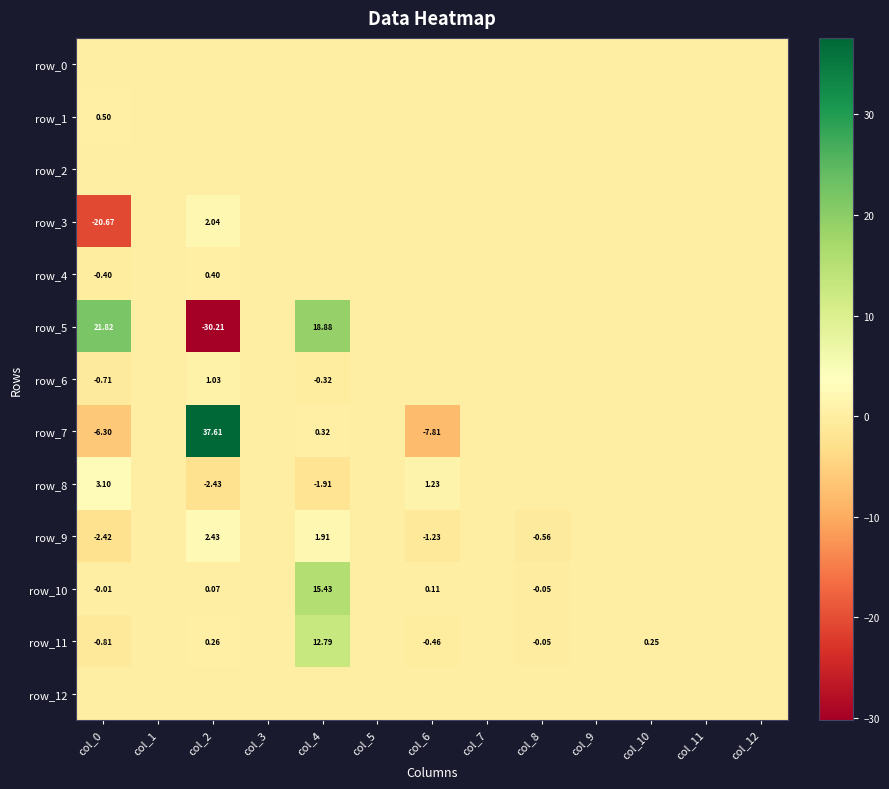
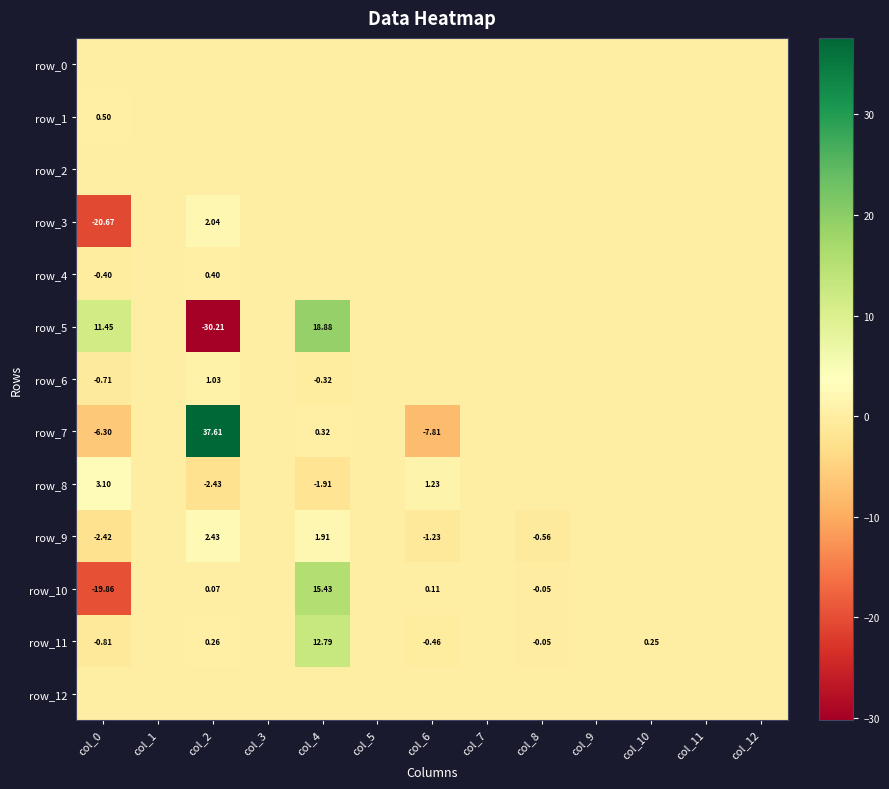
row_5, col_0: 21.82 -> 11.45
row_10, col_0: -0.01 -> -19.86
